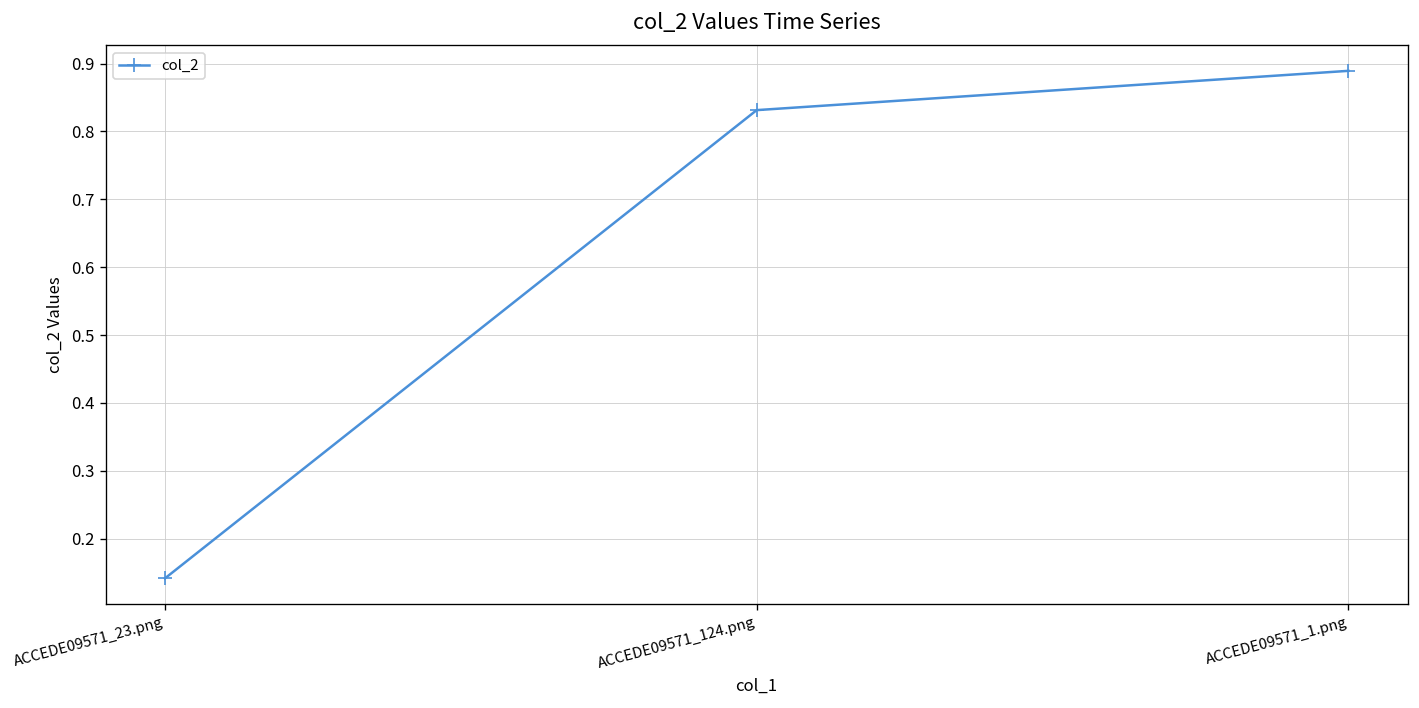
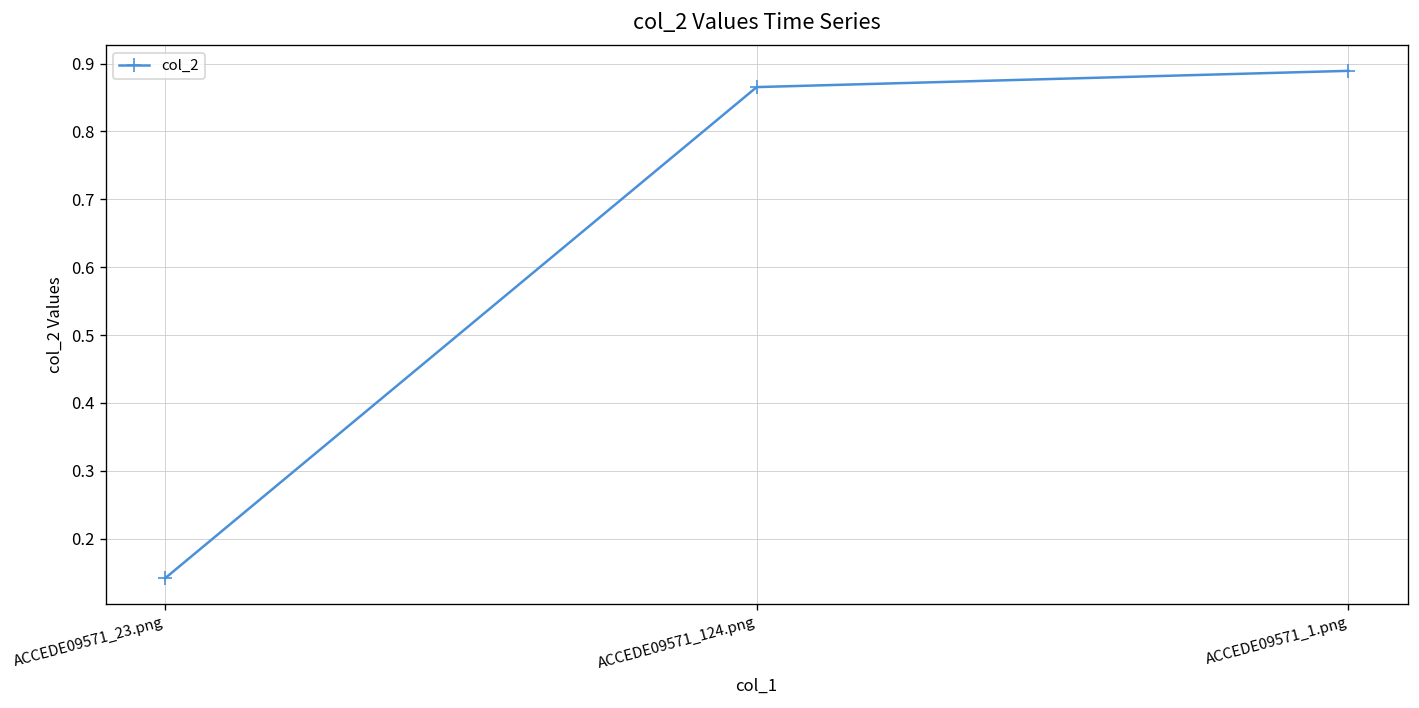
ACCEDE09571_124.png: 0.83 -> 0.87
